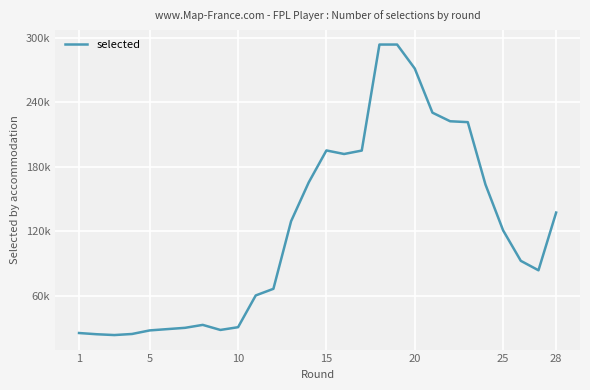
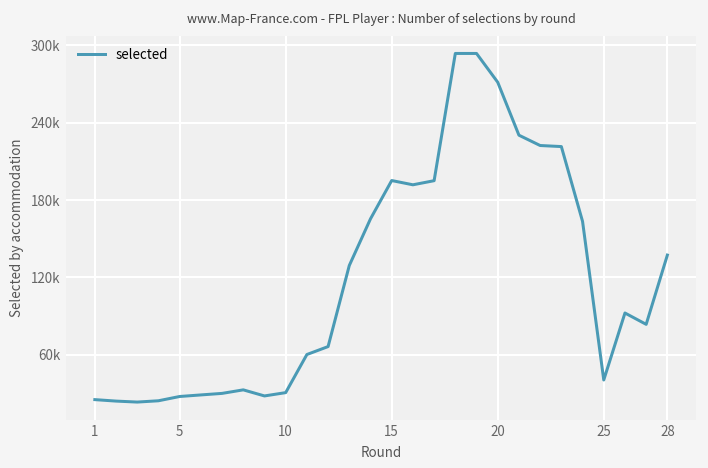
25: 121000 -> 40000
